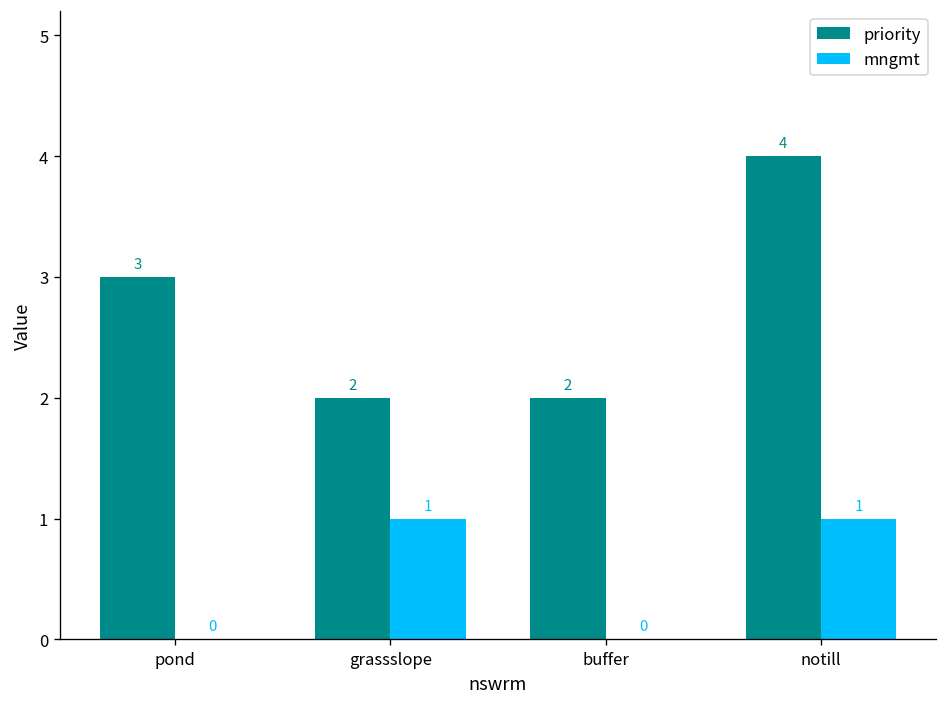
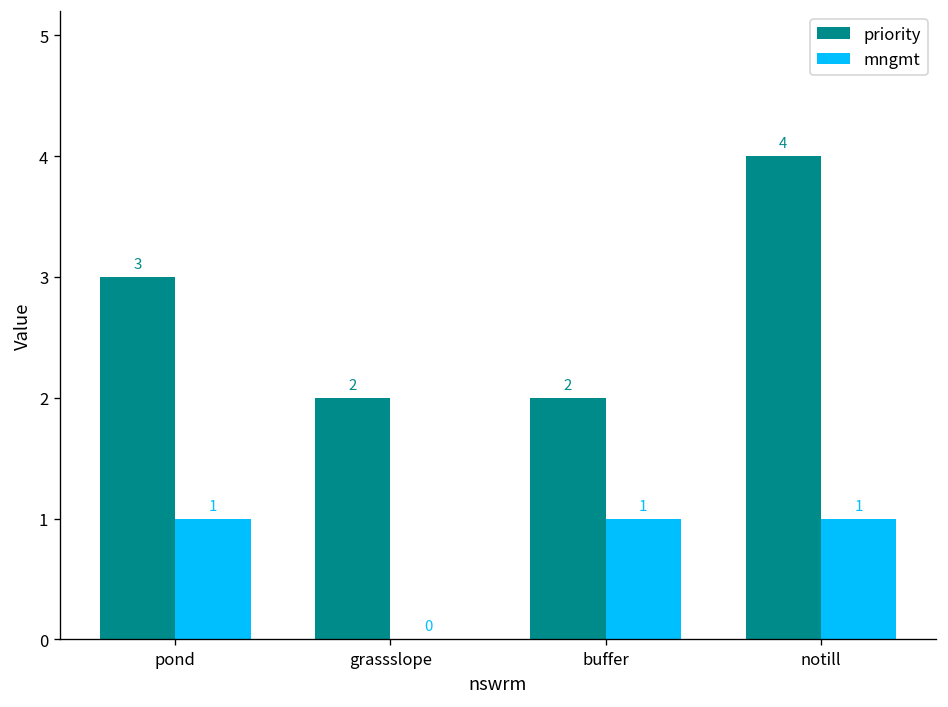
mngmt, pond: 0 -> 1
mngmt, grassslope: 1 -> 0
mngmt, buffer: 0 -> 1
